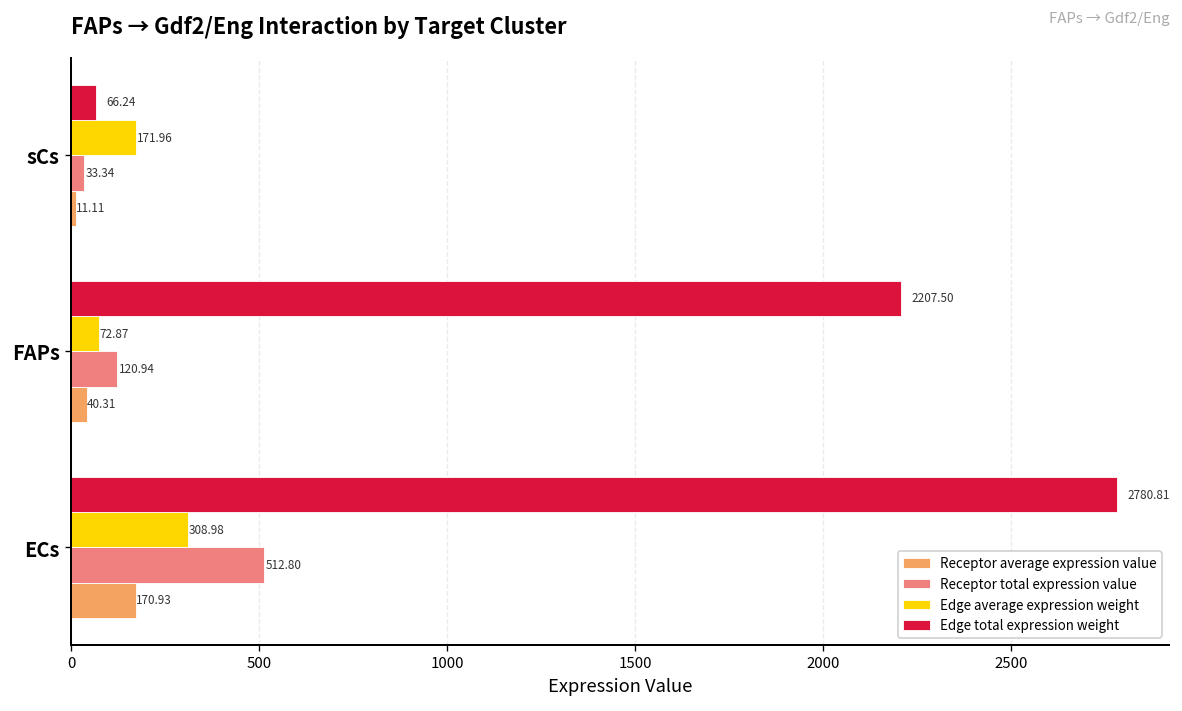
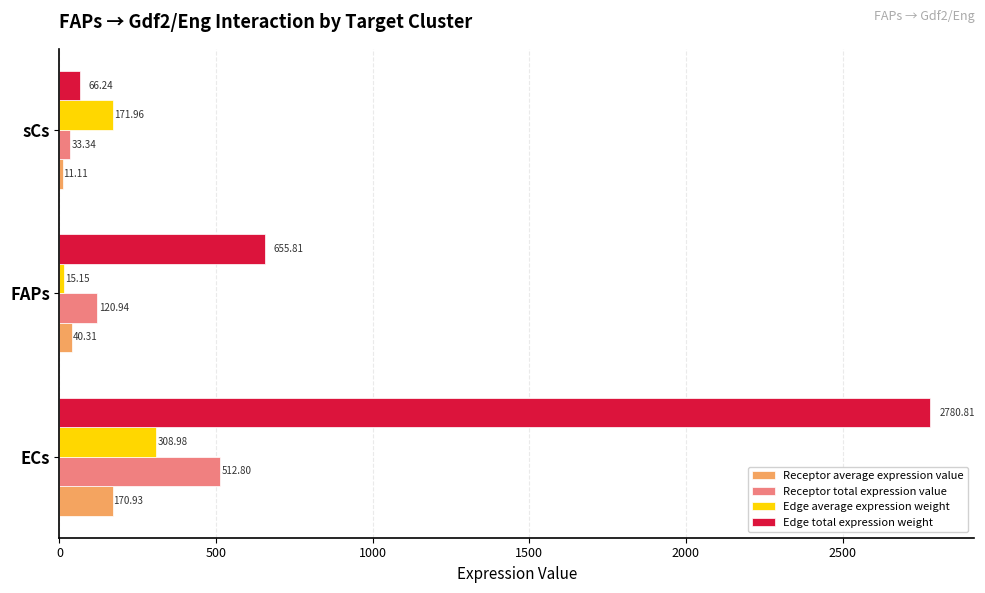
Edge total expression weight, FAPs: 2207.50 -> 655.81
Edge average expression weight, FAPs: 72.87 -> 15.15
